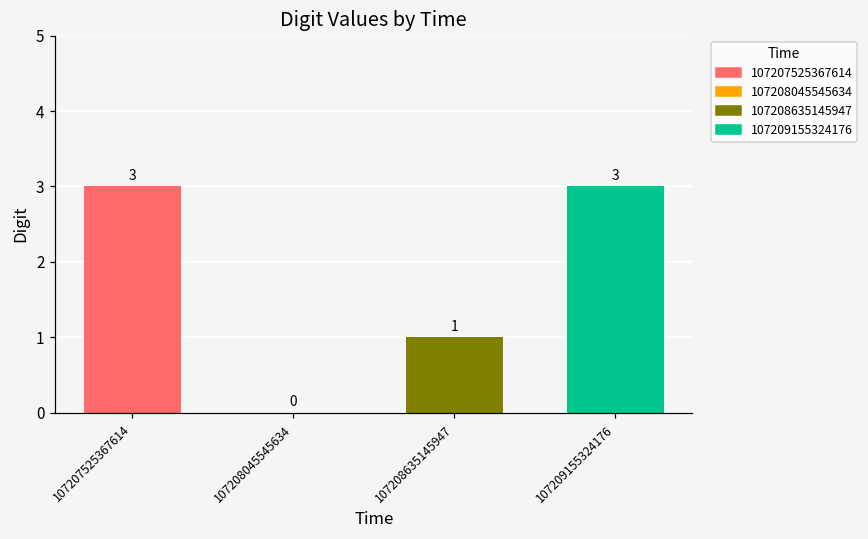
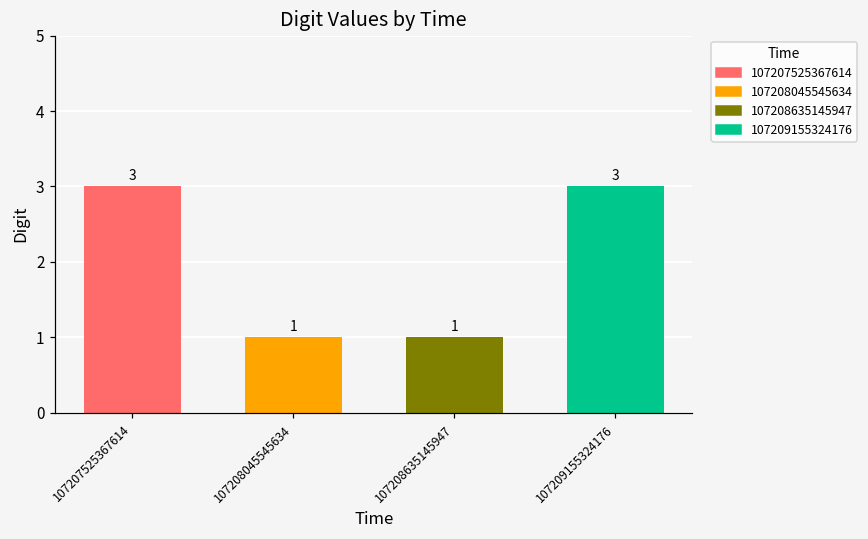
107208045545634: 0 -> 1
